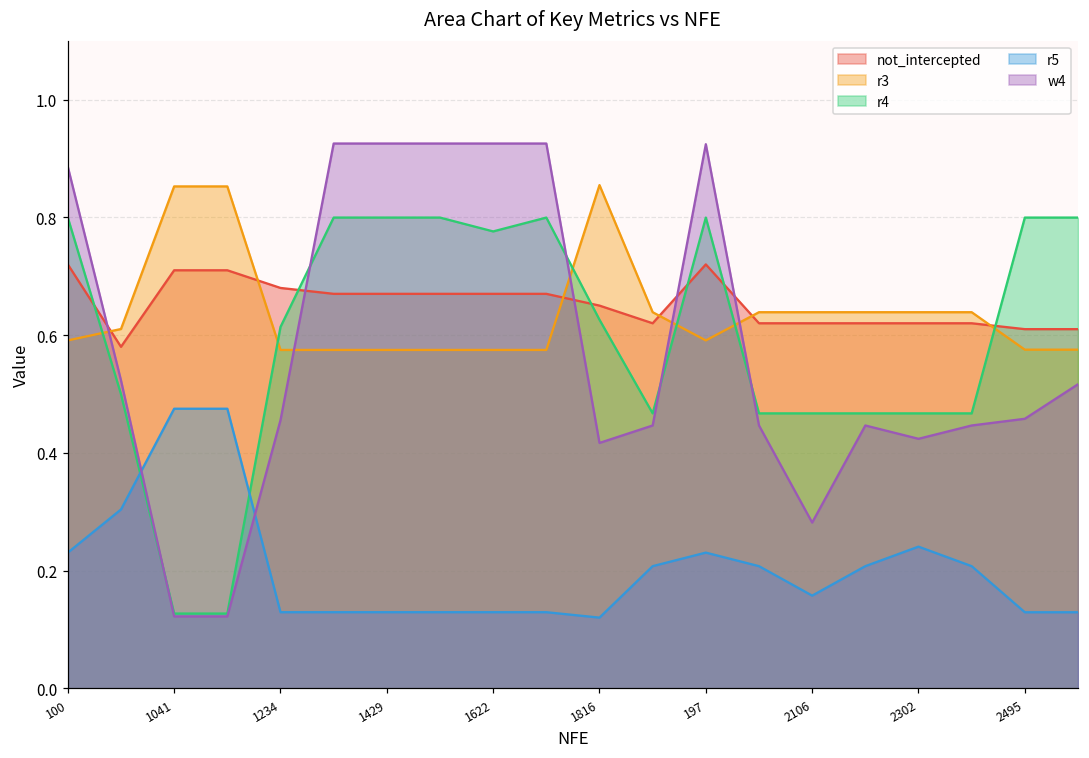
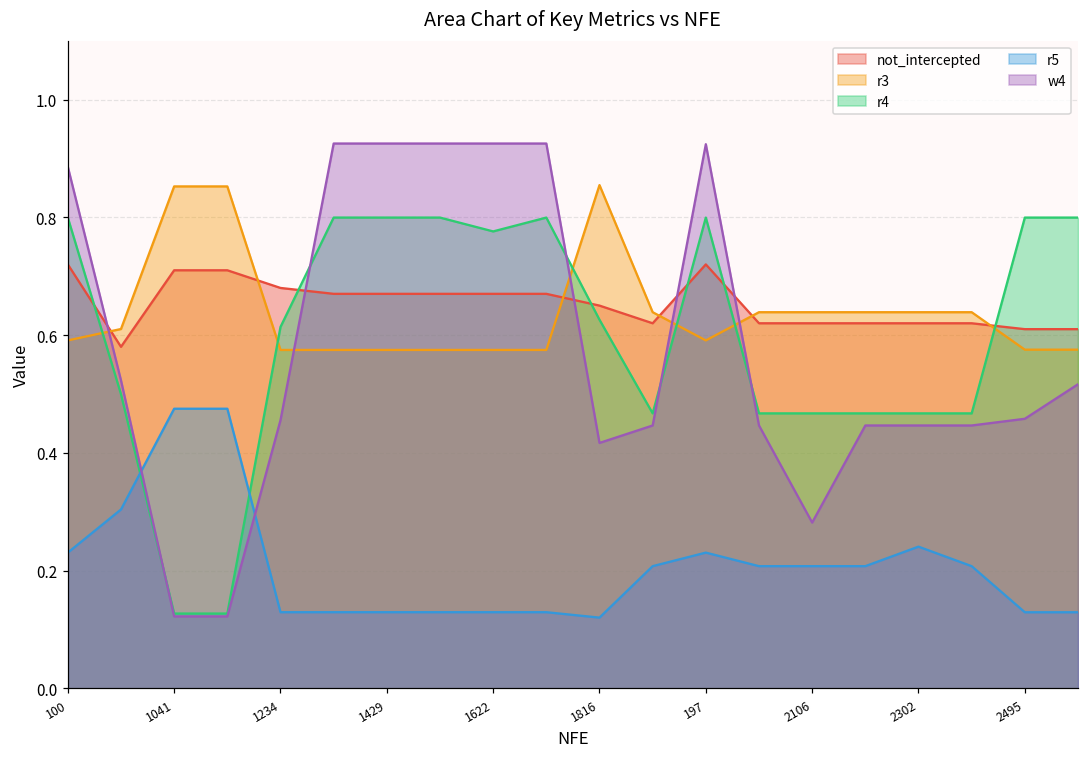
r5, 2106: 0.16 -> 0.21
w4, 2302: 0.42 -> 0.45
